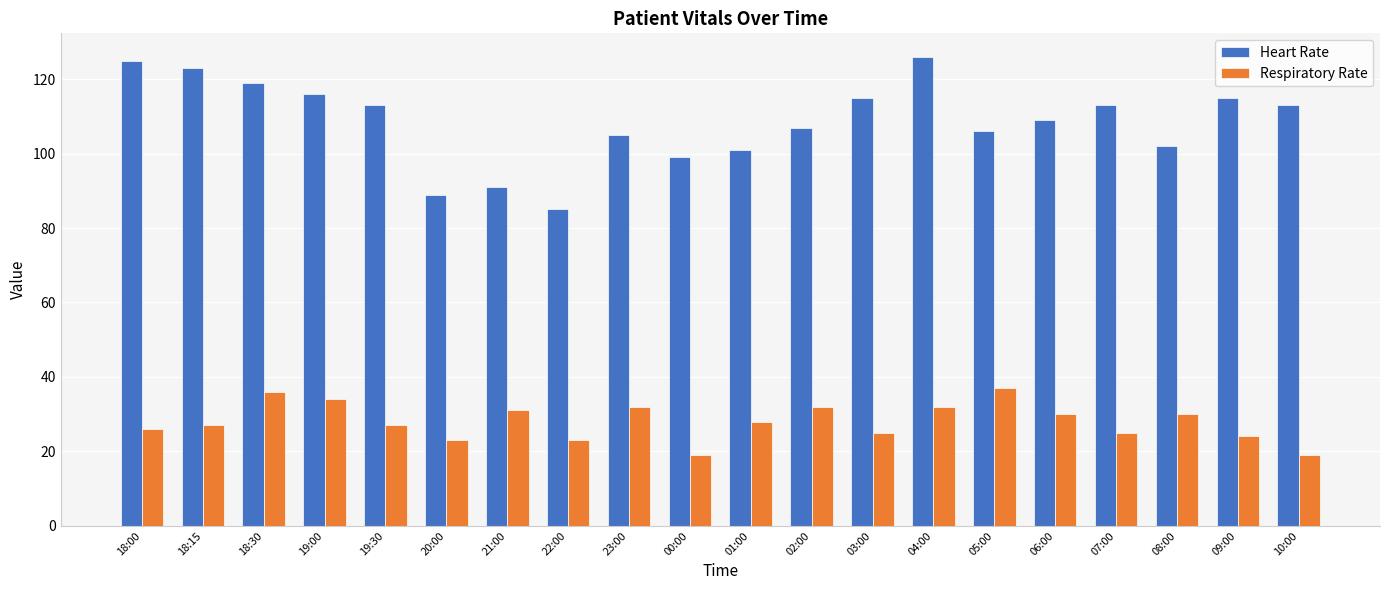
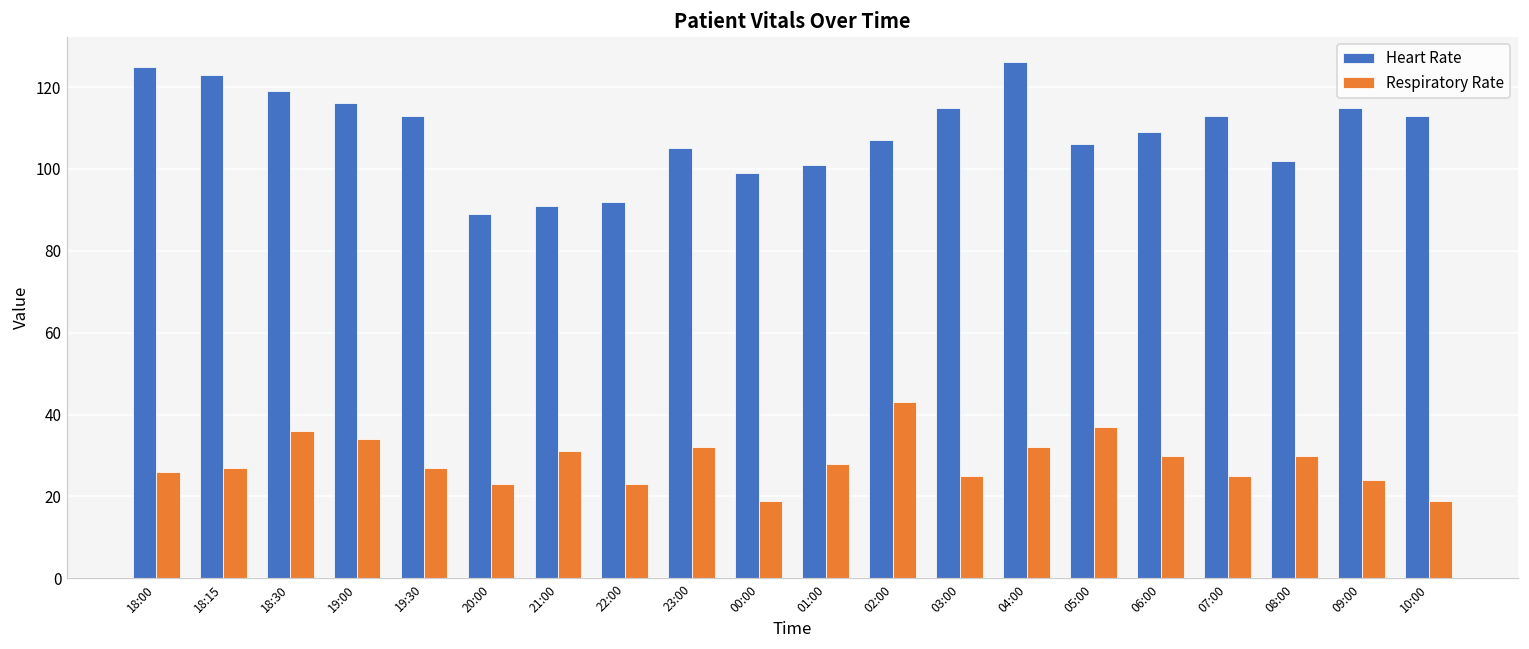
Heart Rate, 22:00: 85 -> 92
Respiratory Rate, 02:00: 32 -> 43
